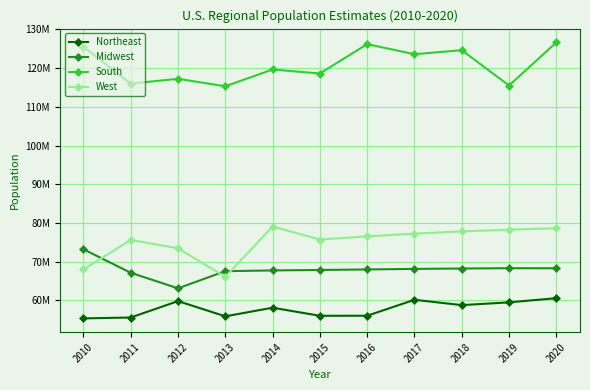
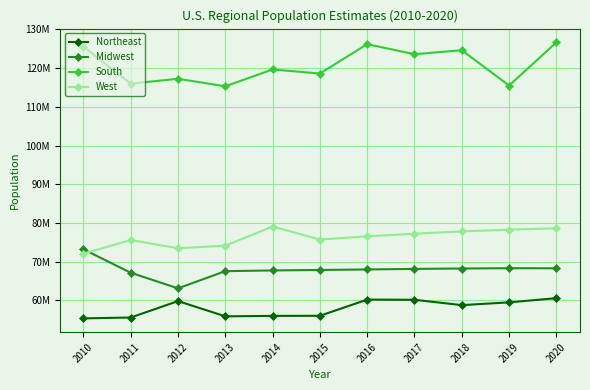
West, 2010: 68000000 -> 72000000
West, 2013: 66000000 -> 74000000
Northeast, 2014: 58000000 -> 56000000
Northeast, 2016: 56000000 -> 60000000
